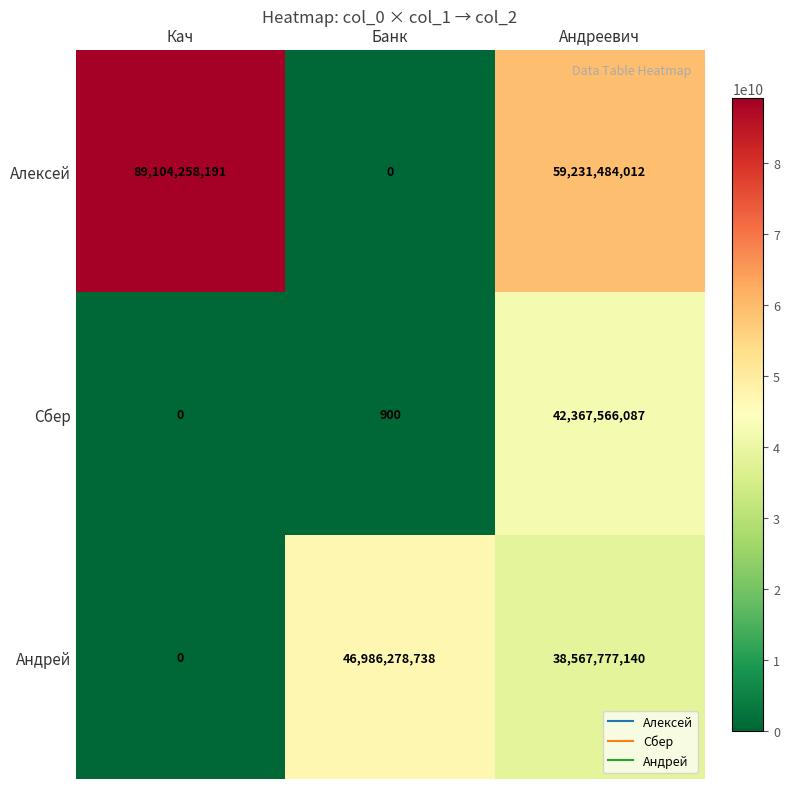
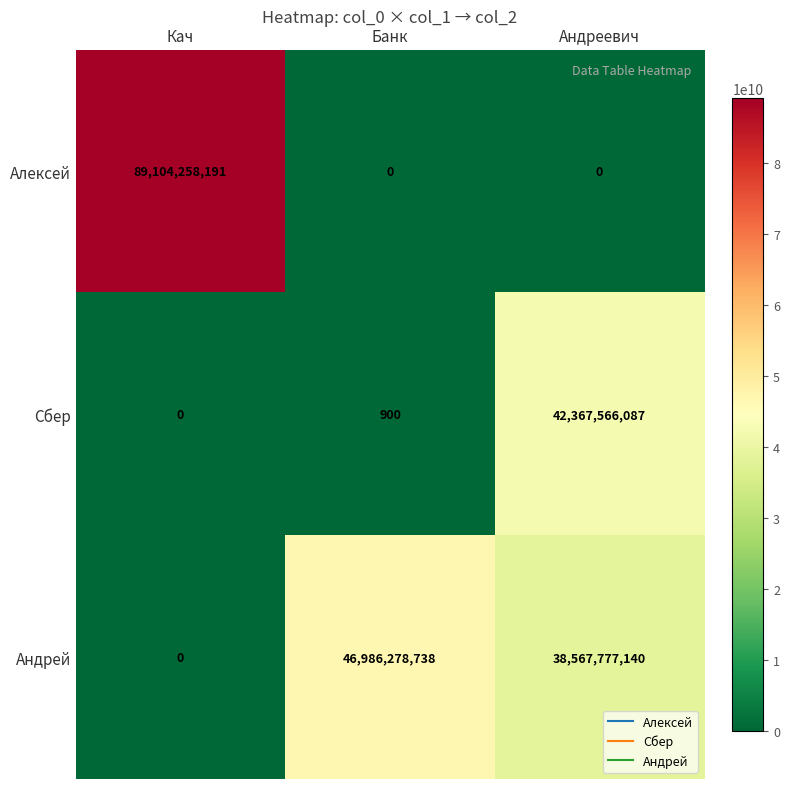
Алексей, Андреевич: 59,231,484,012 -> 0
